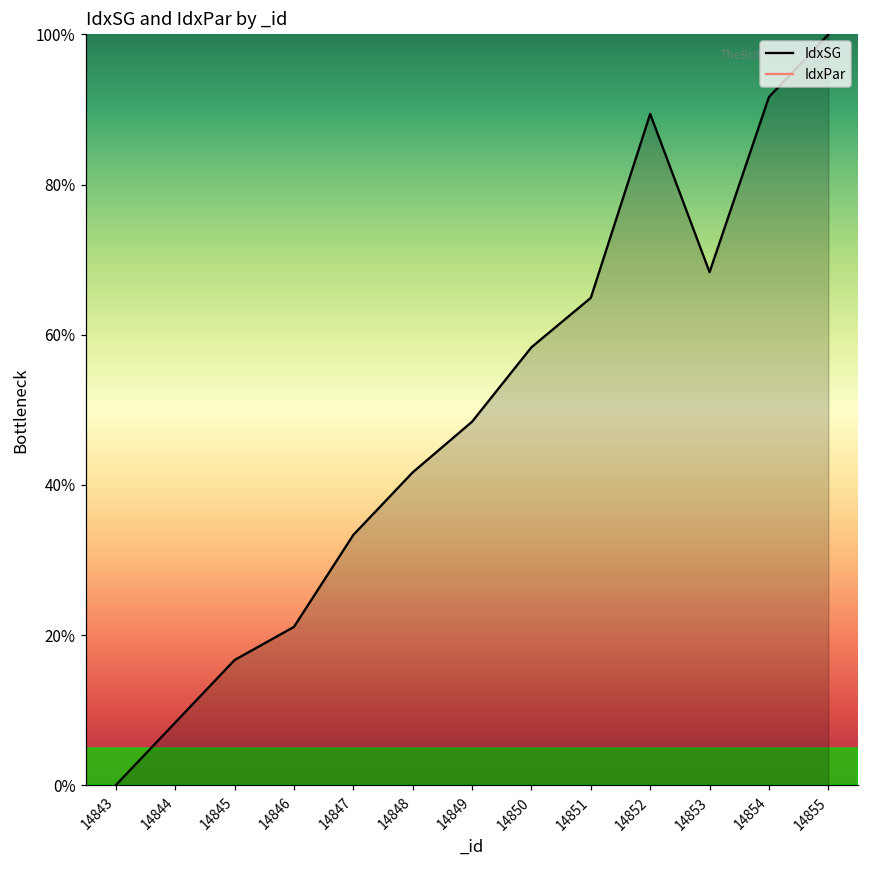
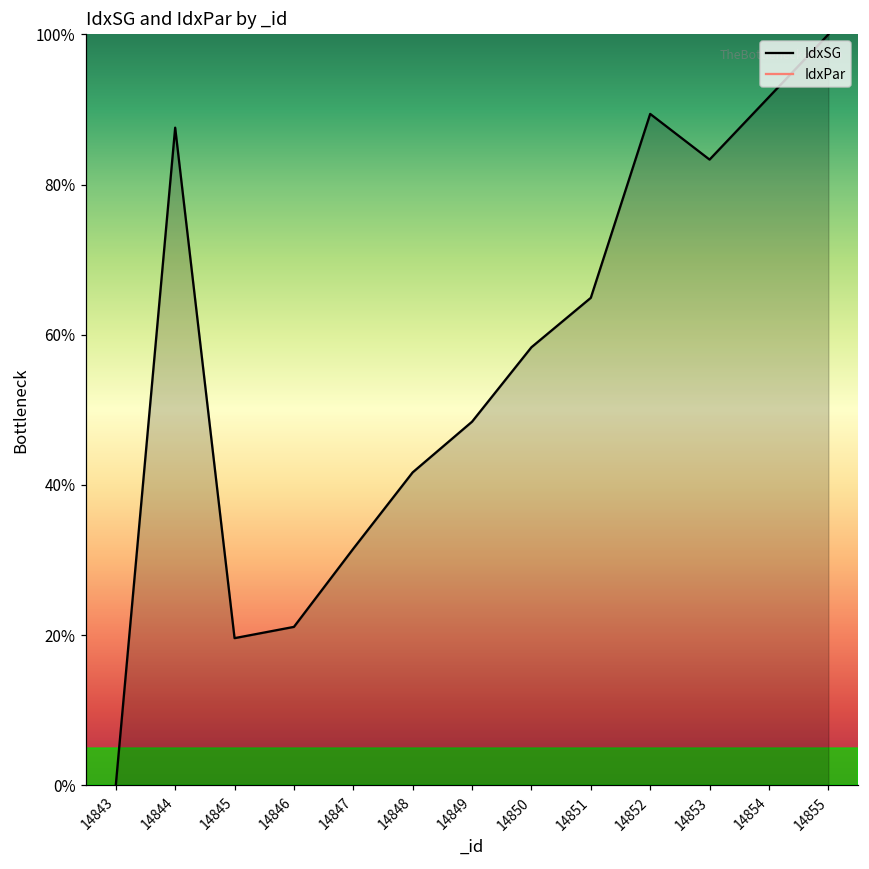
14844: 8% -> 88%
14845: 17% -> 20%
14847: 33% -> 32%
14853: 68% -> 83%
